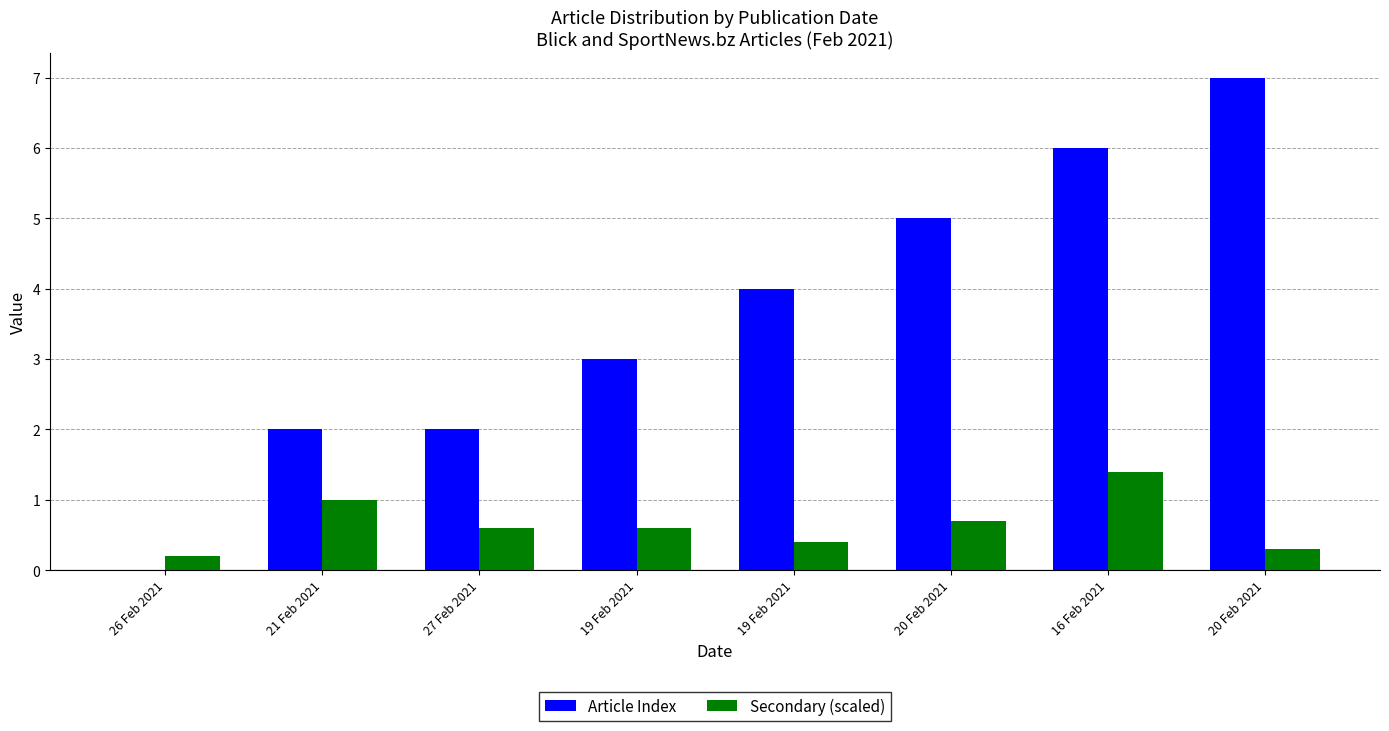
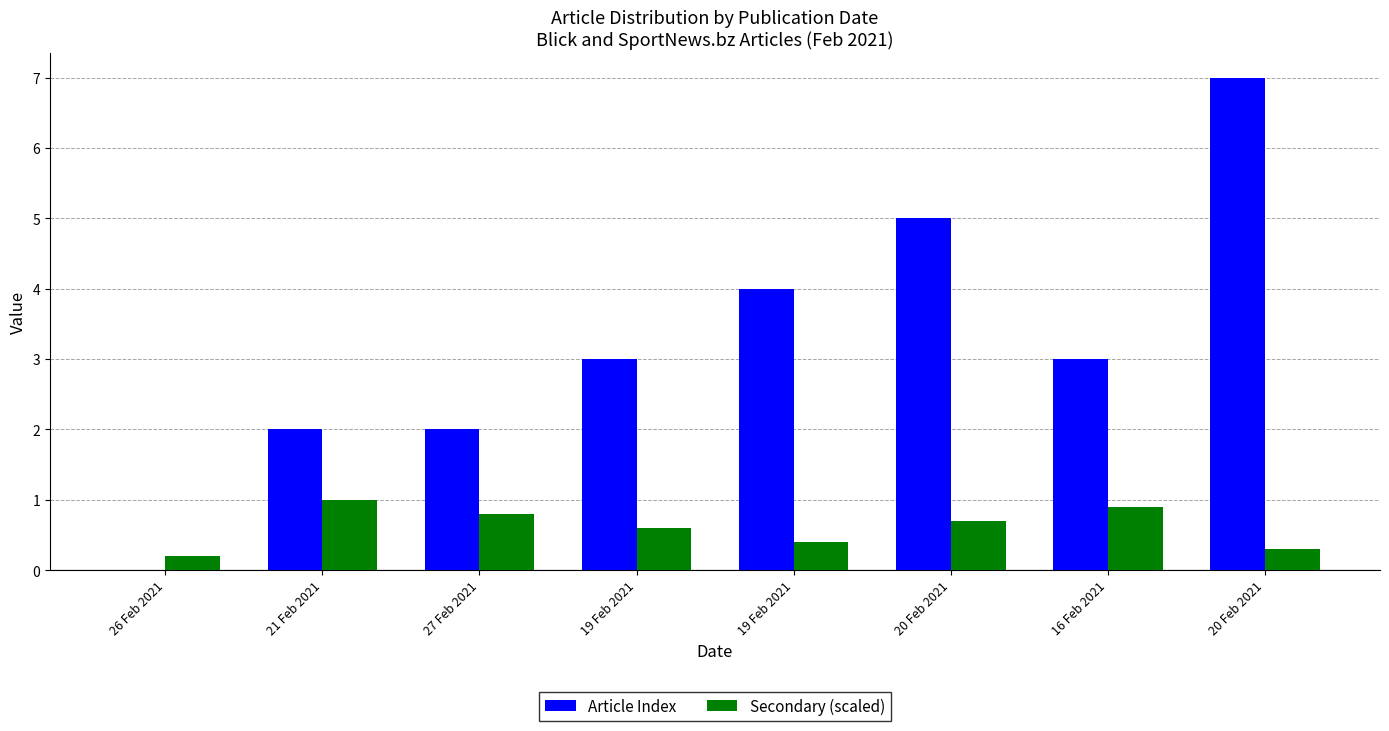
Secondary (scaled), 27 Feb 2021: 0.6 -> 0.8
Article Index, 16 Feb 2021: 6 -> 3
Secondary (scaled), 16 Feb 2021: 1.4 -> 0.9
